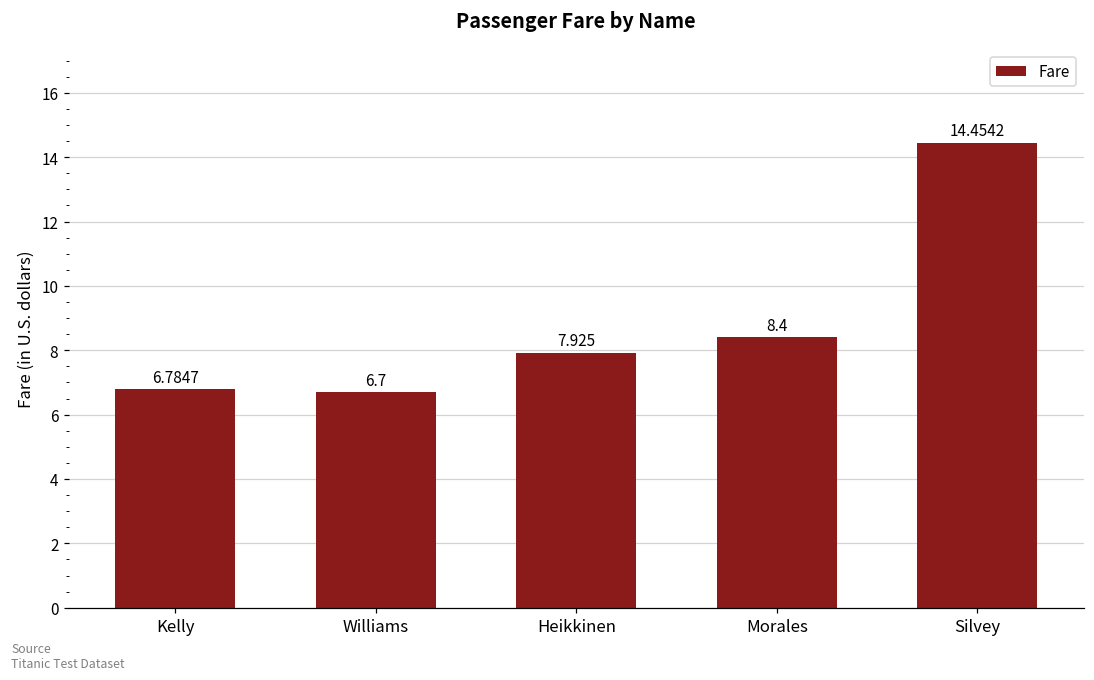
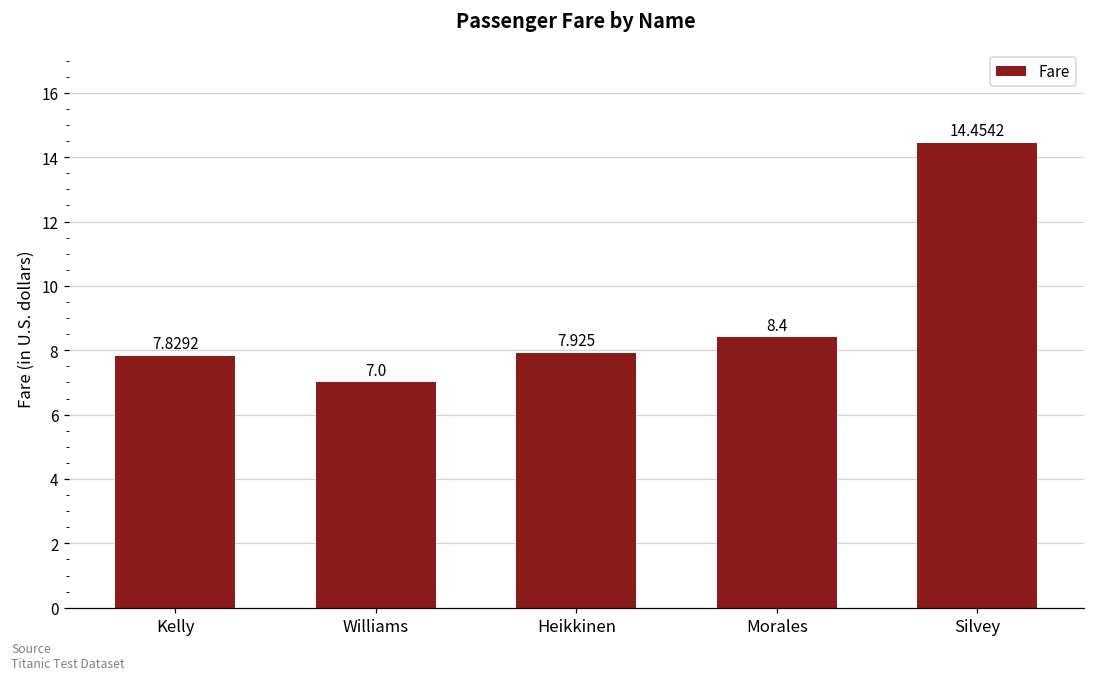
Kelly: 6.7847 -> 7.8292
Williams: 6.7 -> 7.0
